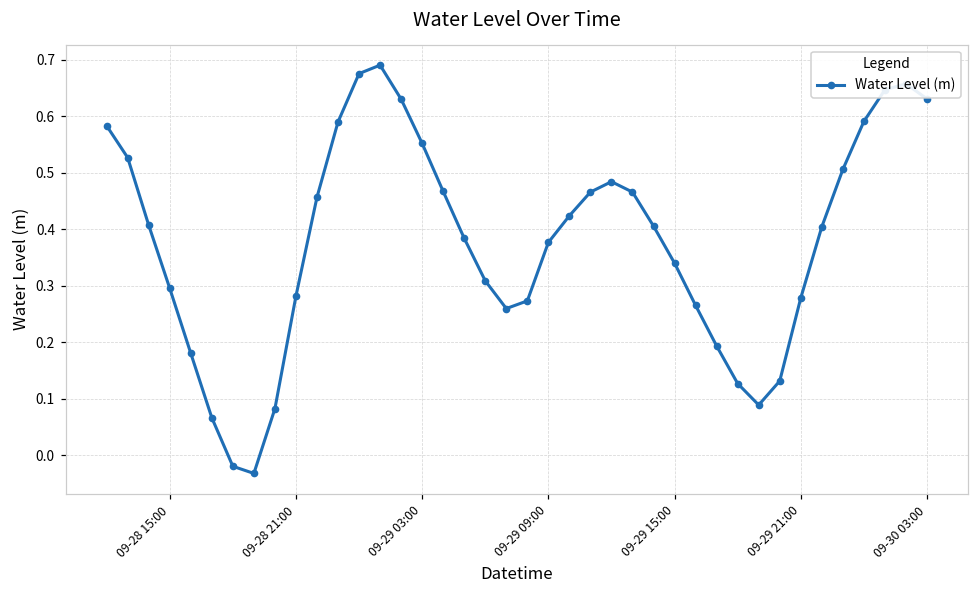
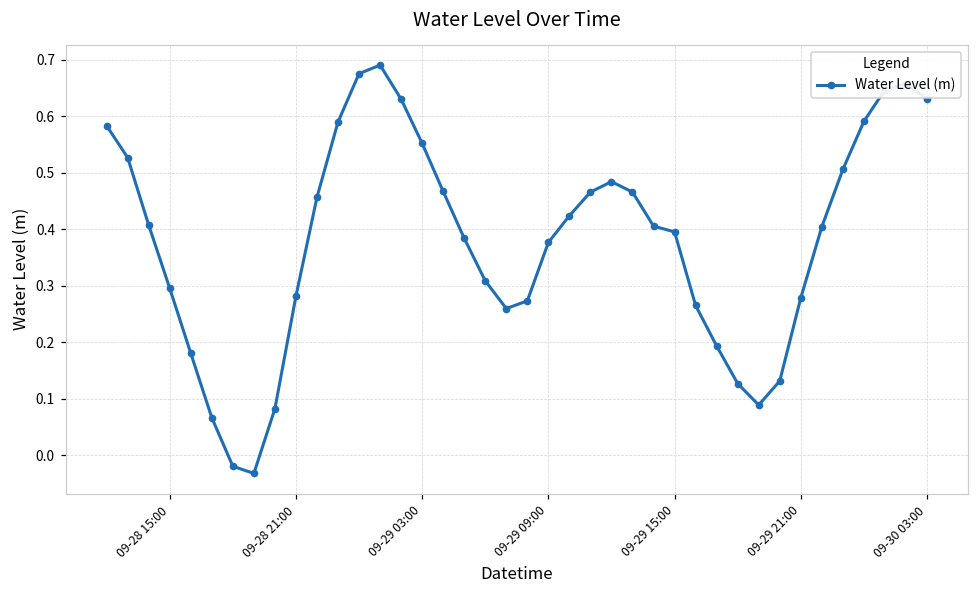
09-29 15:00: 0.34 -> 0.40
